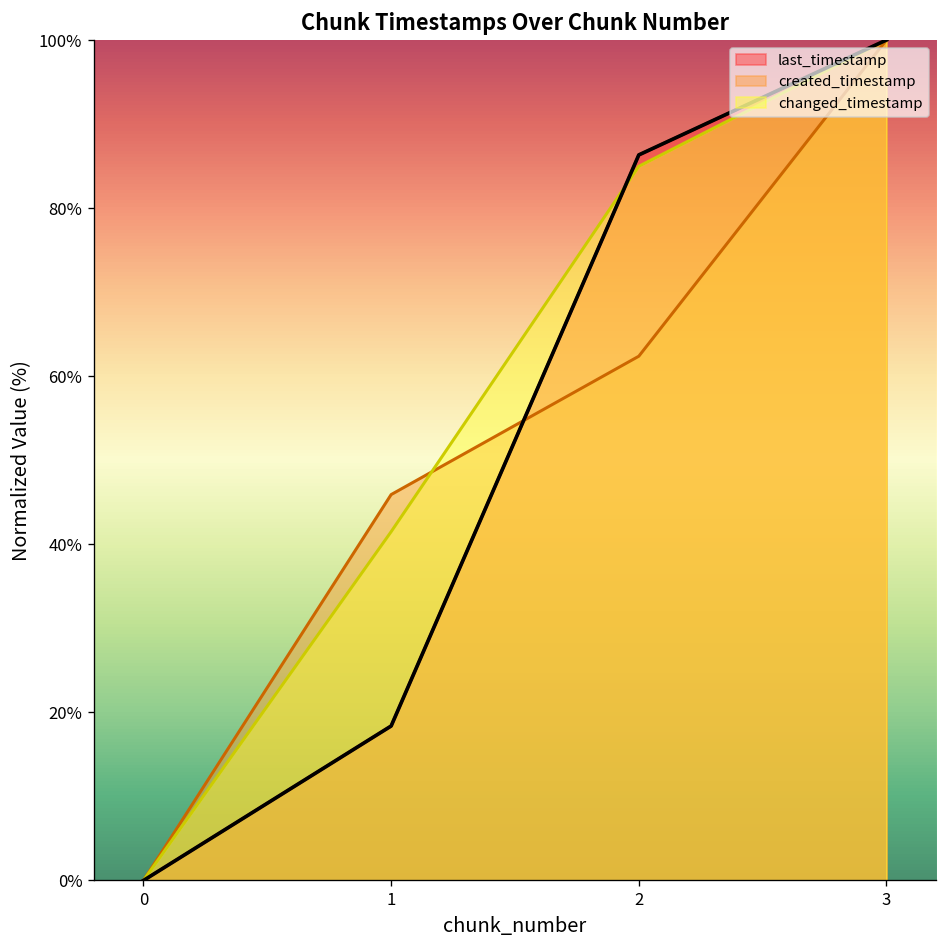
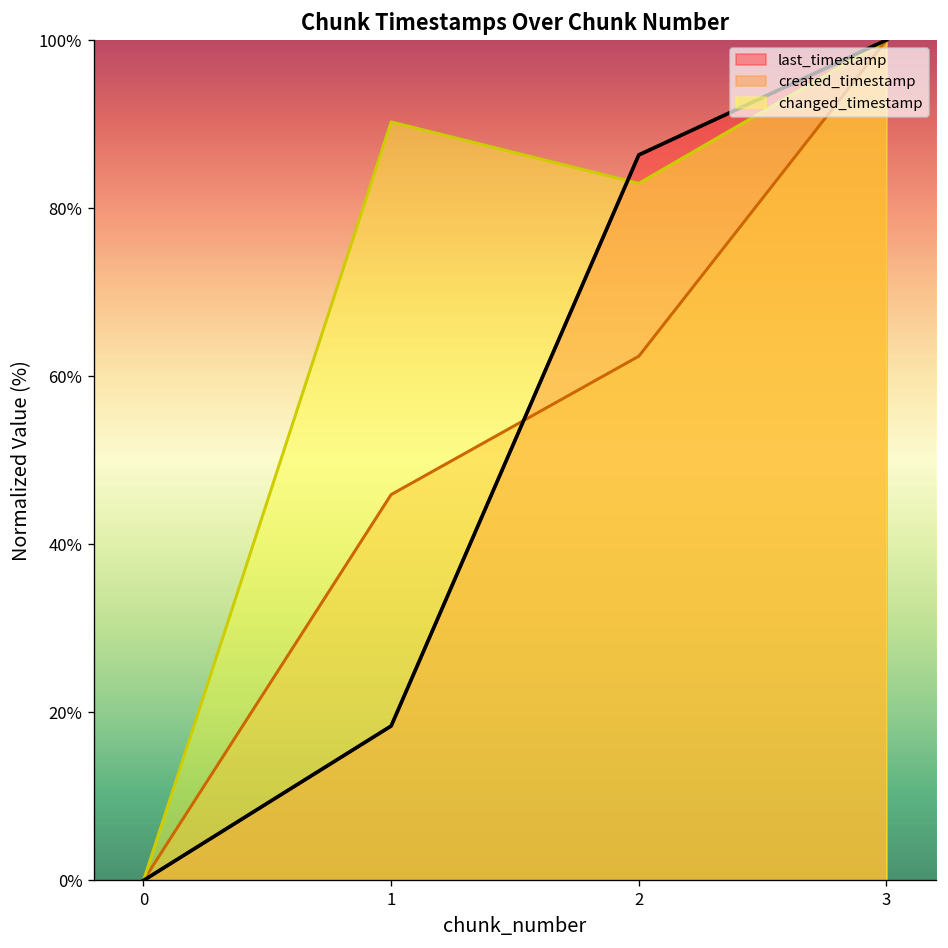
changed_timestamp, 1: 41% -> 90%
changed_timestamp, 2: 85% -> 83%
